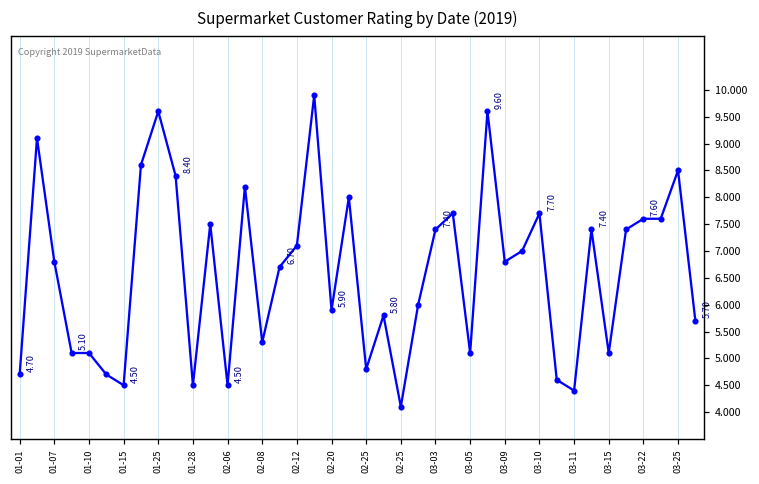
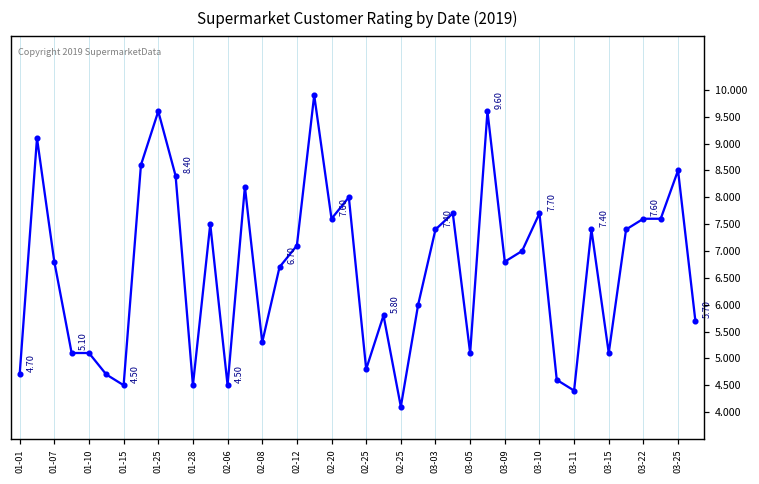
02-20: 5.90 -> 7.60
